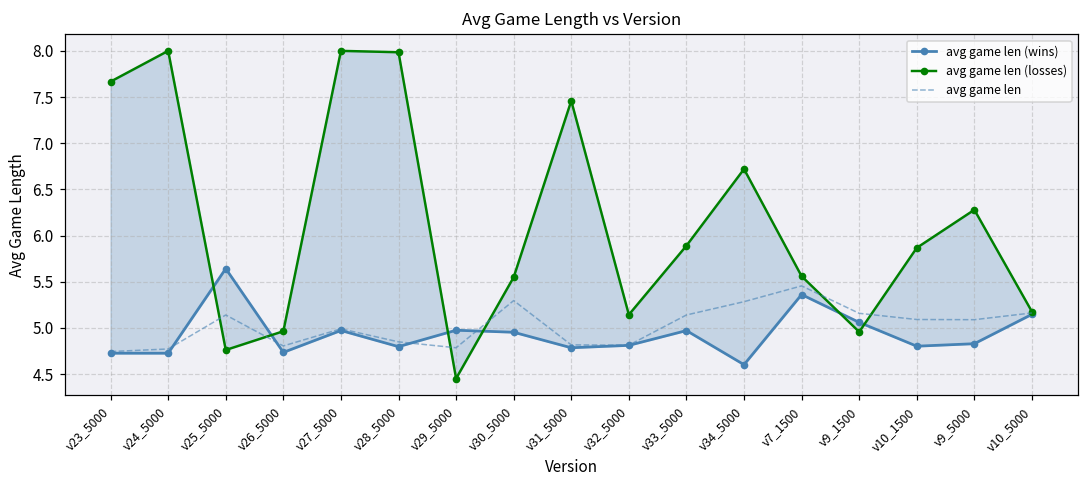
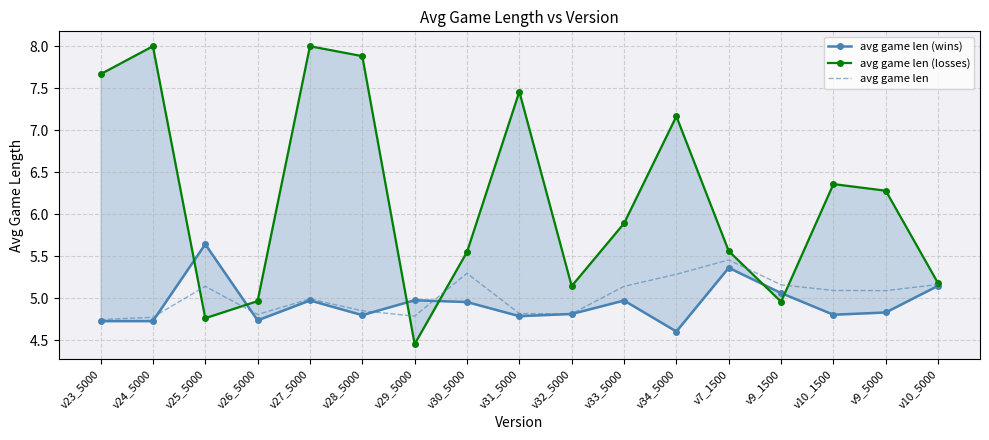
avg game len (losses), v28_5000: 8.0 -> 7.9
avg game len (losses), v34_5000: 6.7 -> 7.2
avg game len (losses), v10_1500: 5.9 -> 6.4
